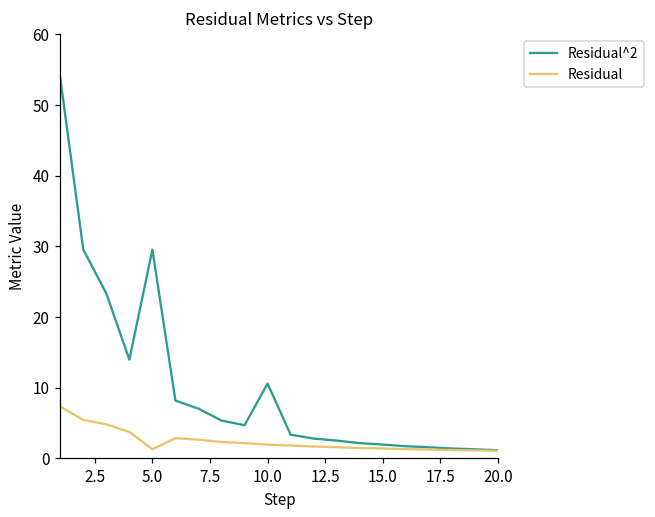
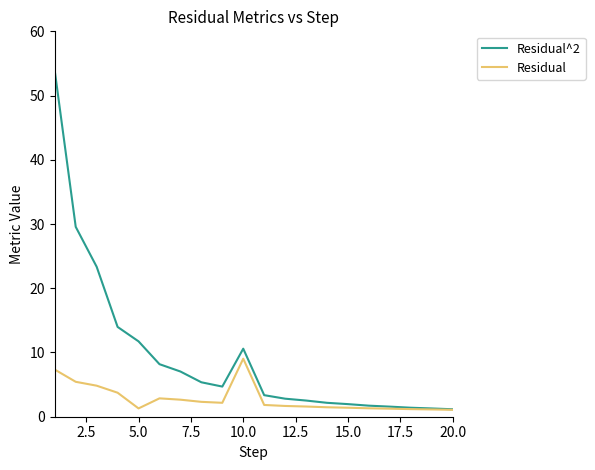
Residual^2, 5.0: 30 -> 12
Residual, 10.0: 2 -> 9
